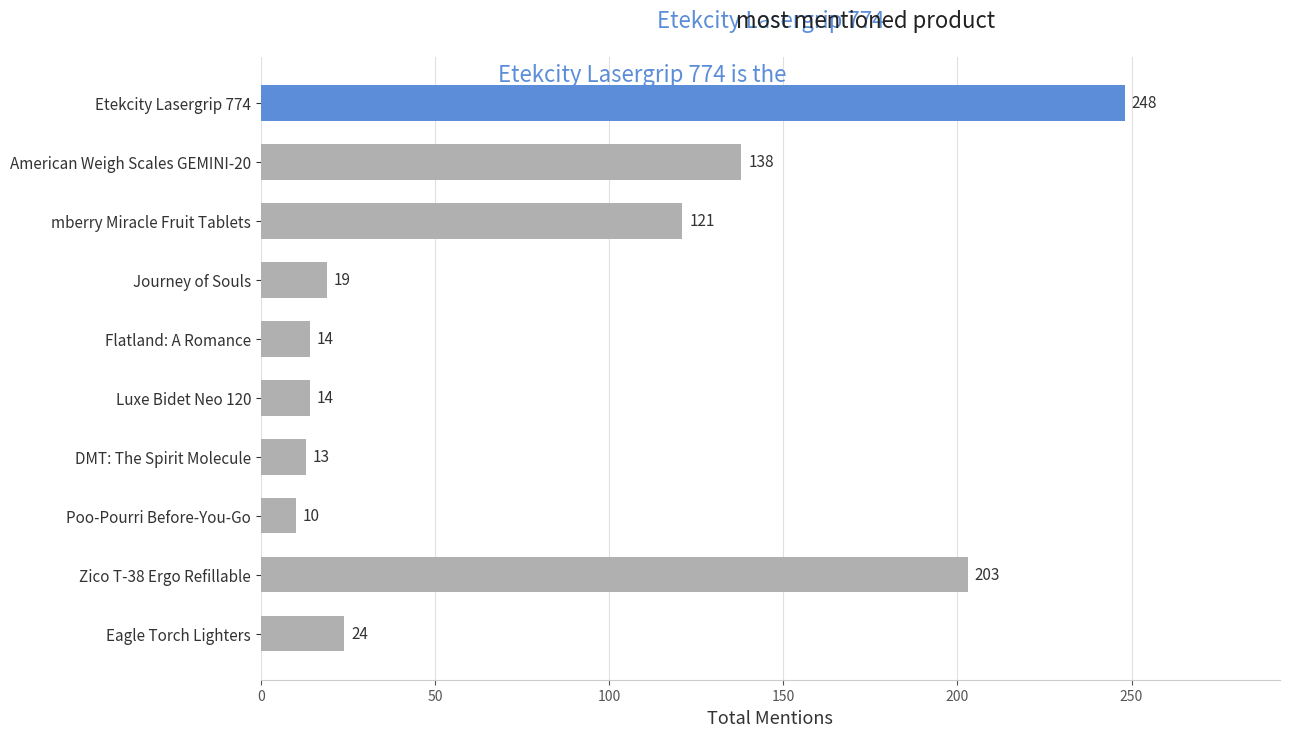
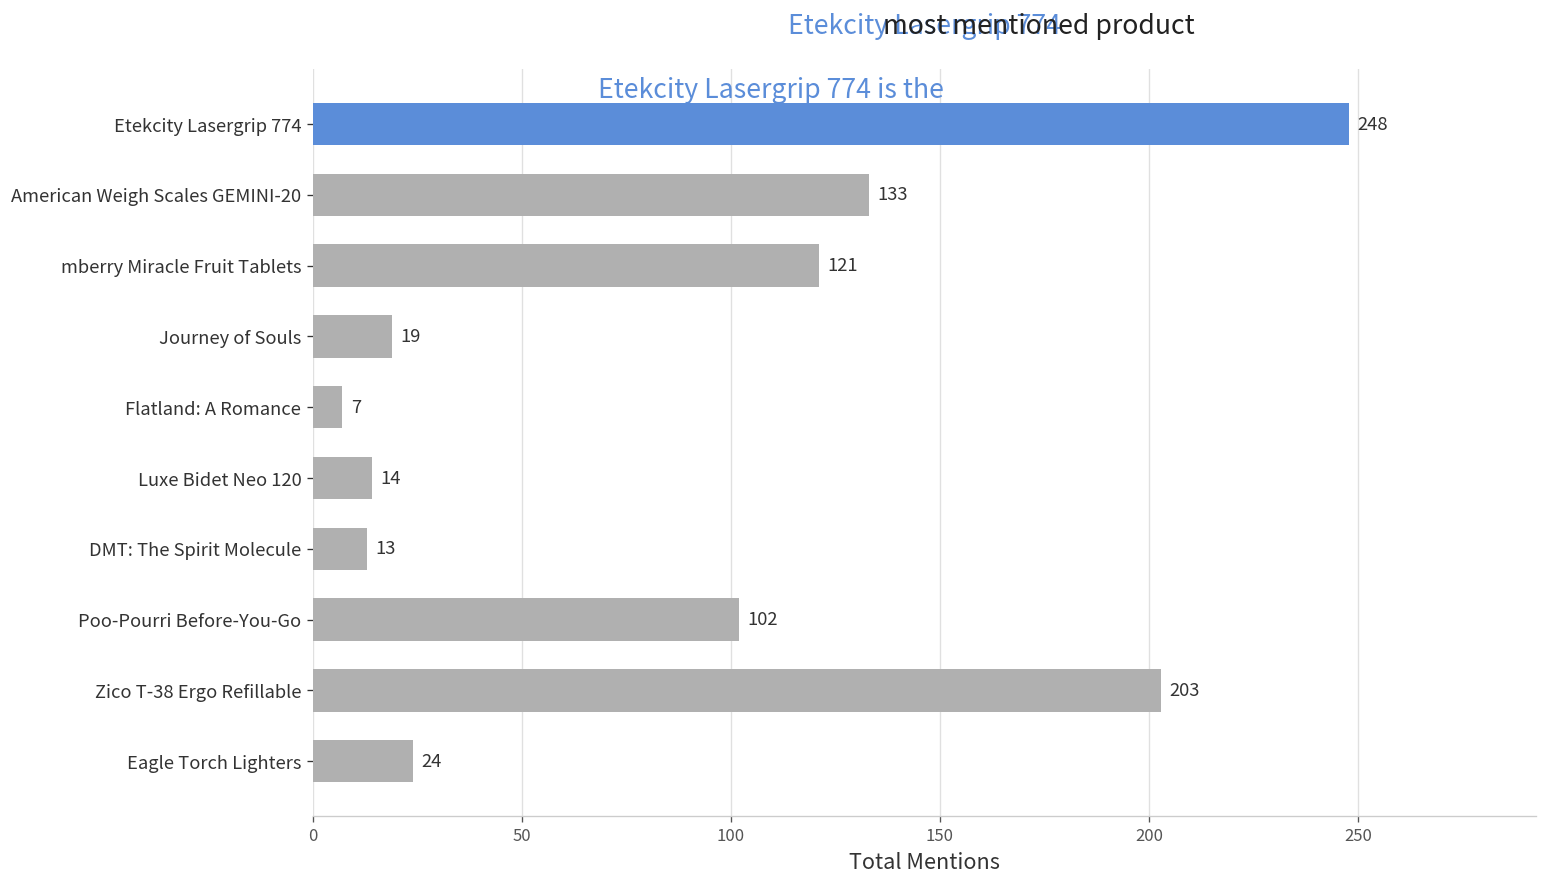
American Weigh Scales GEMINI-20: 138 -> 133
Flatland: A Romance: 14 -> 7
Poo-Pourri Before-You-Go: 10 -> 102
